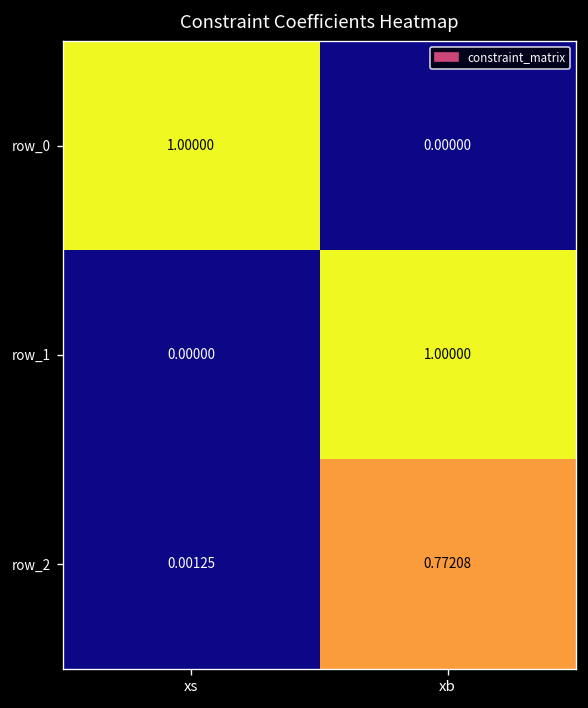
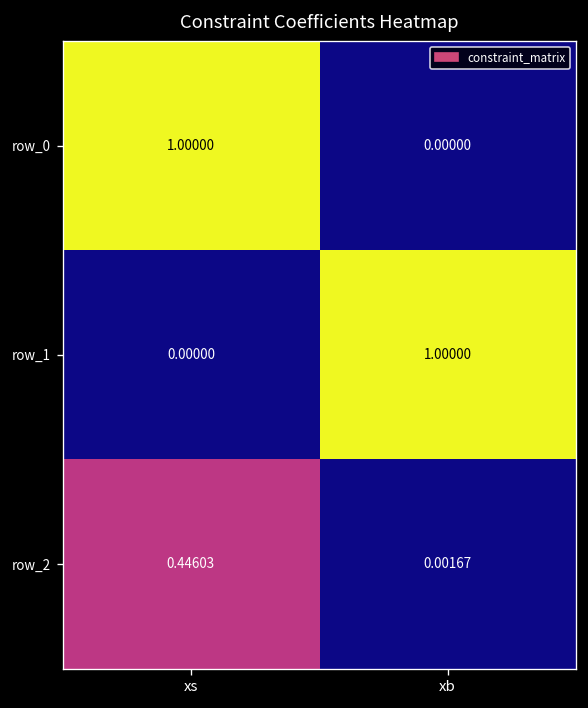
row_2, xs: 0.00125 -> 0.44603
row_2, xb: 0.77208 -> 0.00167
